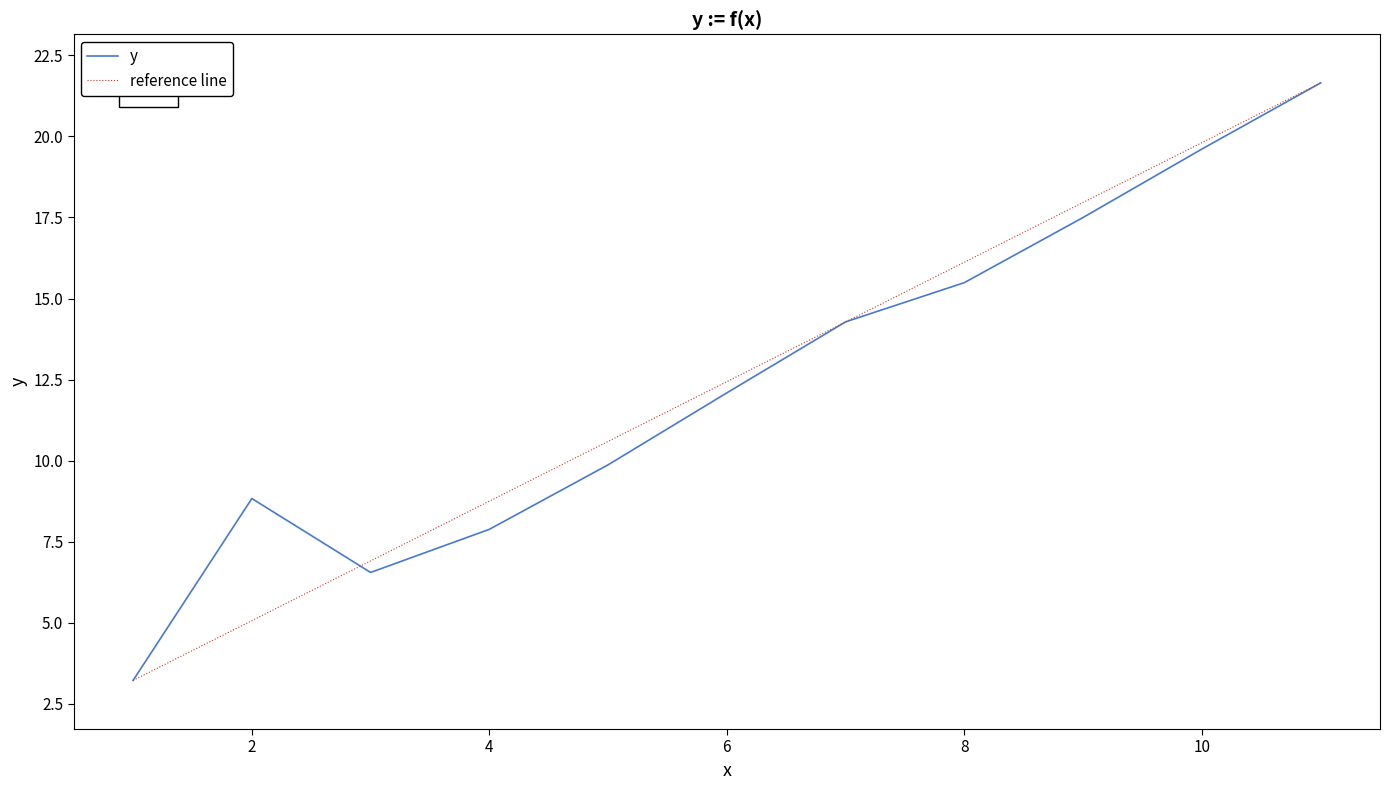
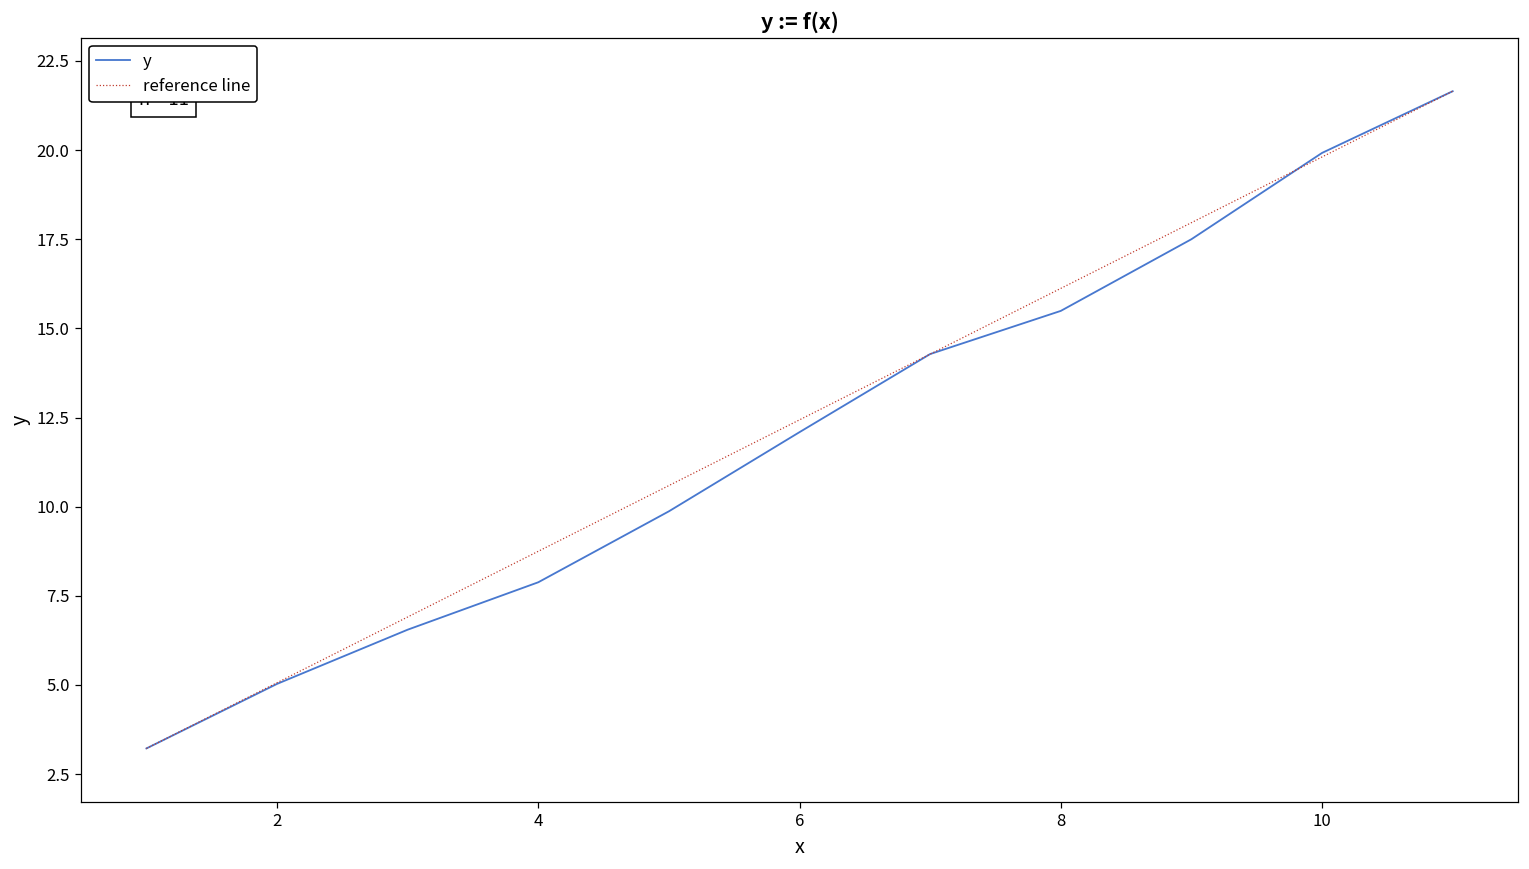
y, 2: 8.8 -> 5.0
y, 10: 19.6 -> 19.9
